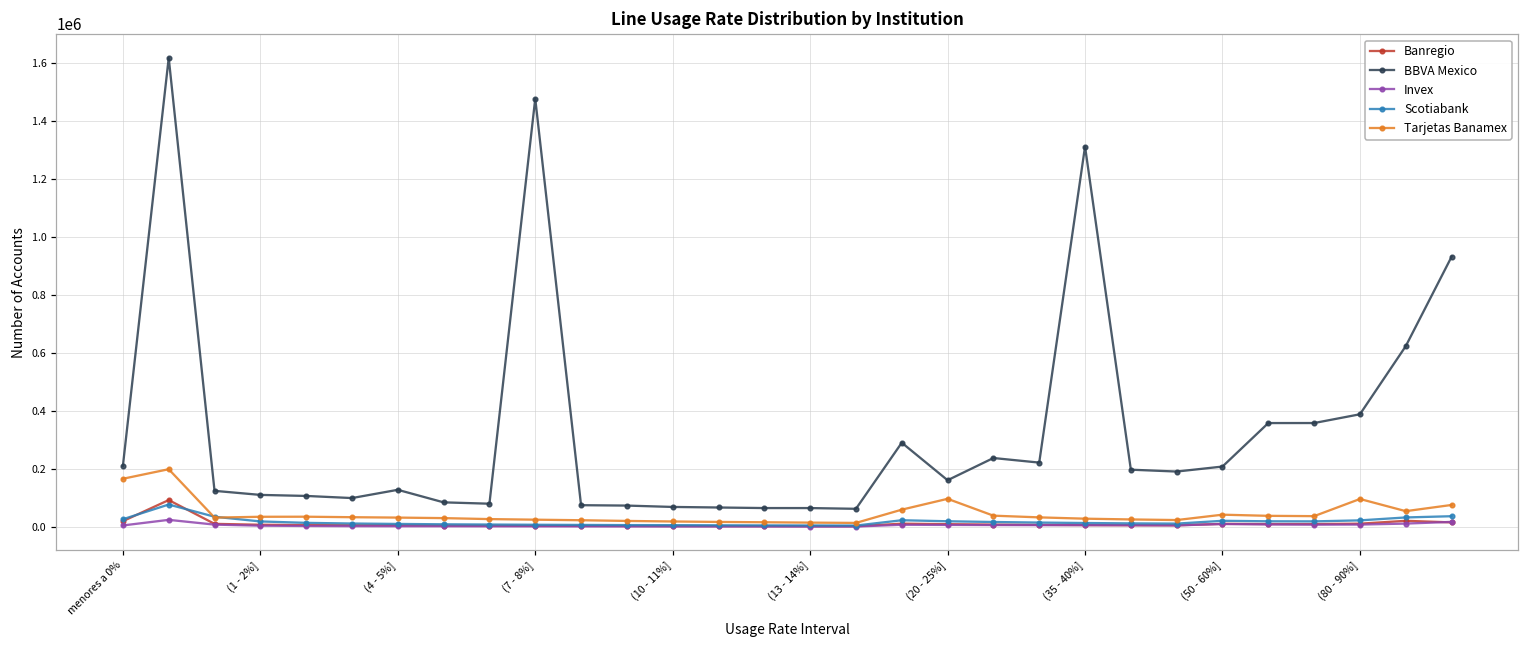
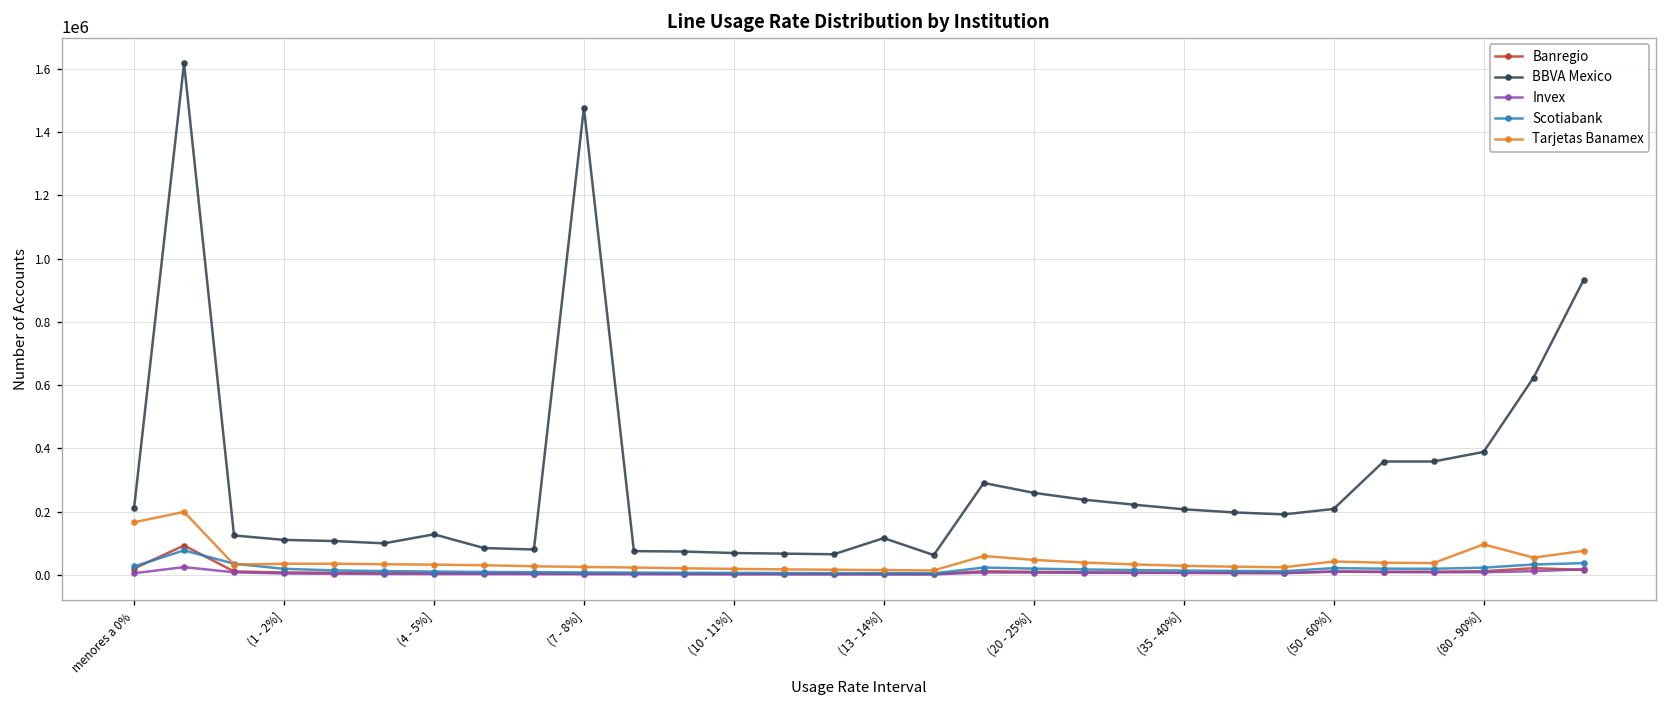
BBVA Mexico, (13 - 14%]: 70000 -> 120000
BBVA Mexico, (20 - 25%]: 160000 -> 260000
Tarjetas Banamex, (20 - 25%]: 100000 -> 50000
BBVA Mexico, (35 - 40%]: 1310000 -> 210000
